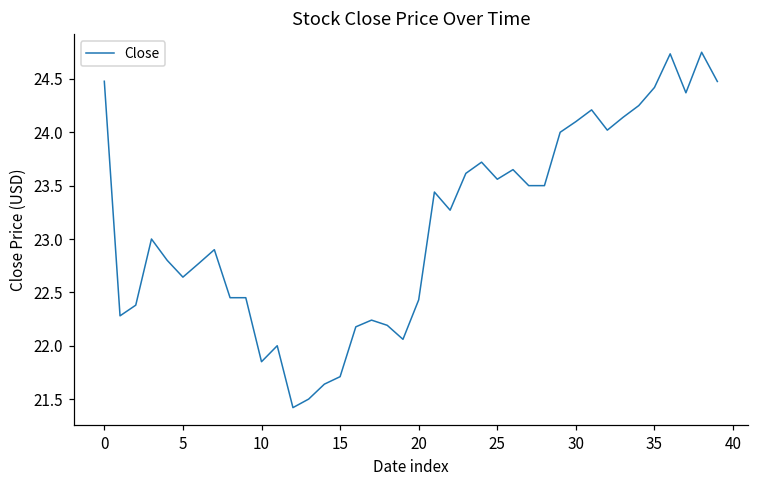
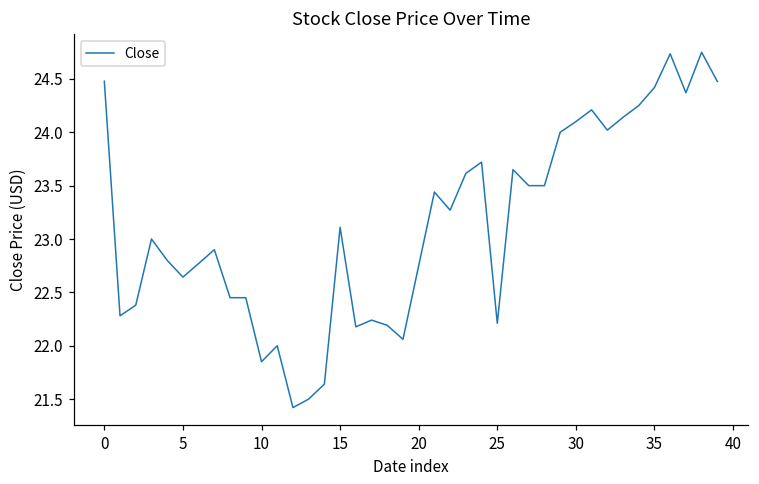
15: 21.7 -> 23.1
20: 22.4 -> 22.8
25: 23.6 -> 22.2
